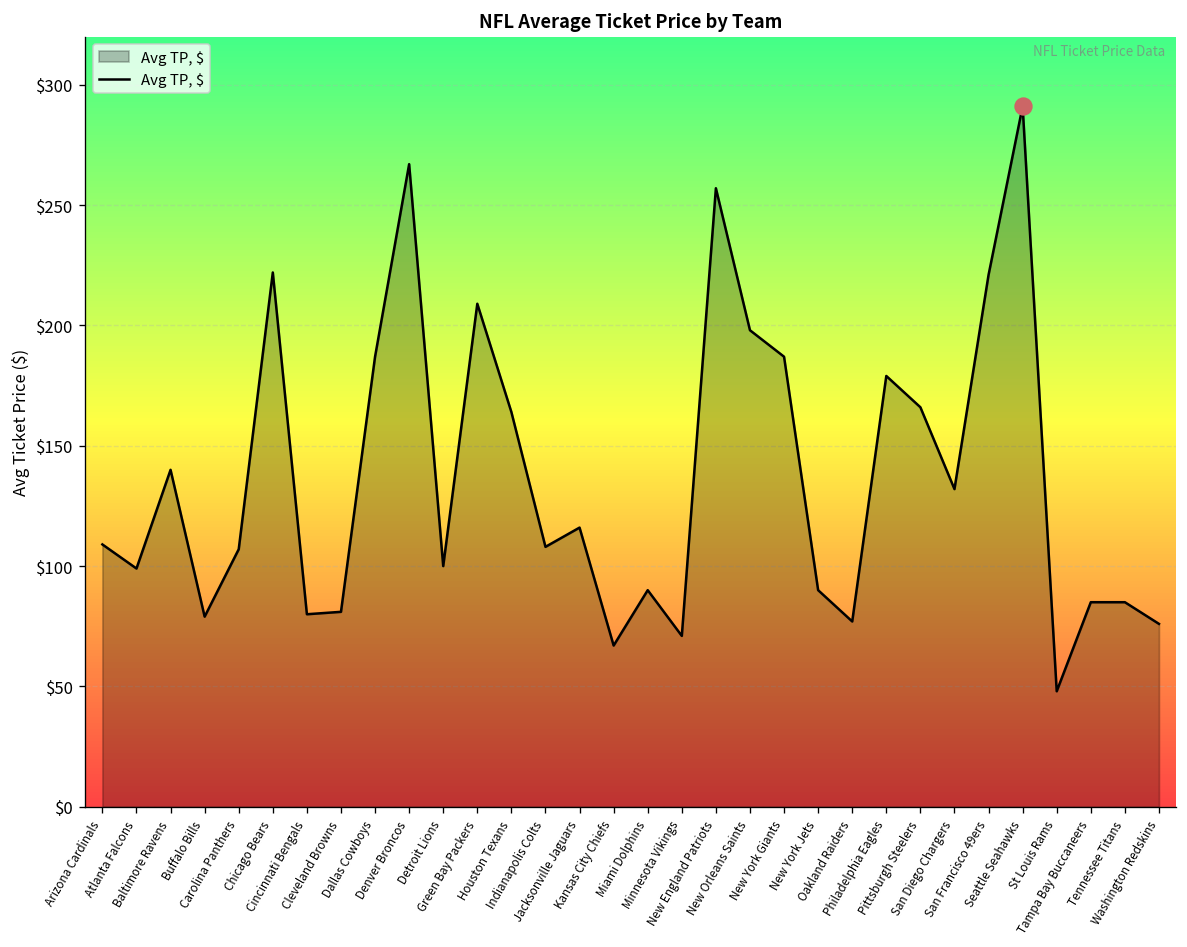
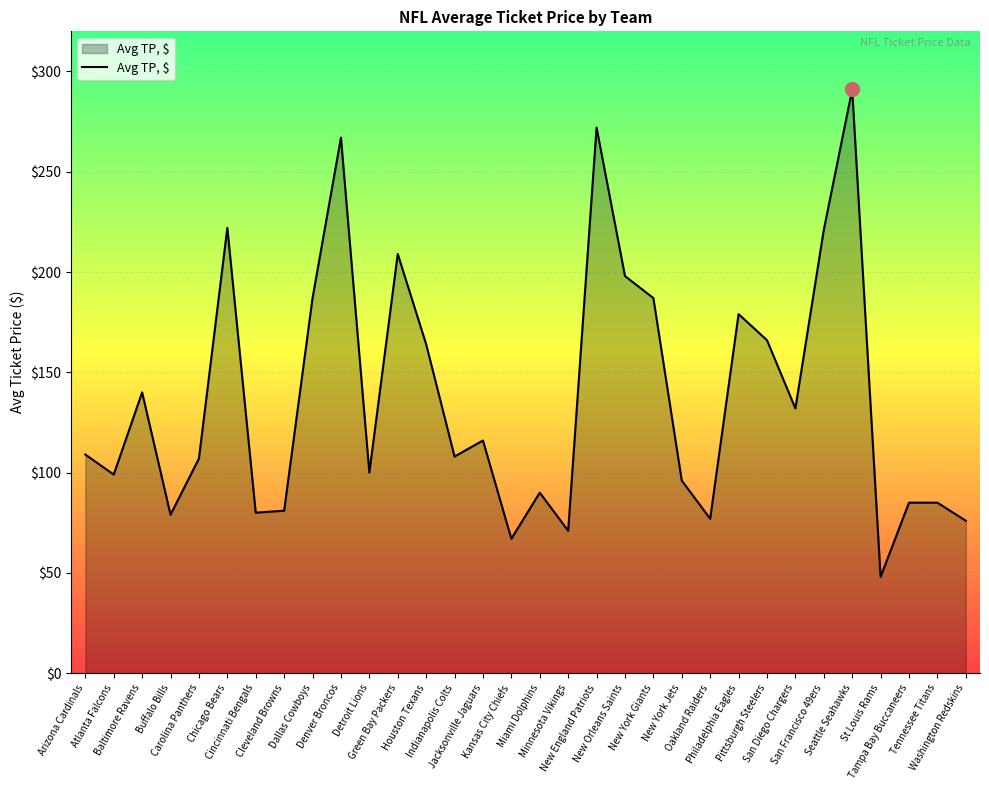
Avg TP, $, New England Patriots: $257 -> $272
Avg TP, $, New York Jets: $90 -> $96
